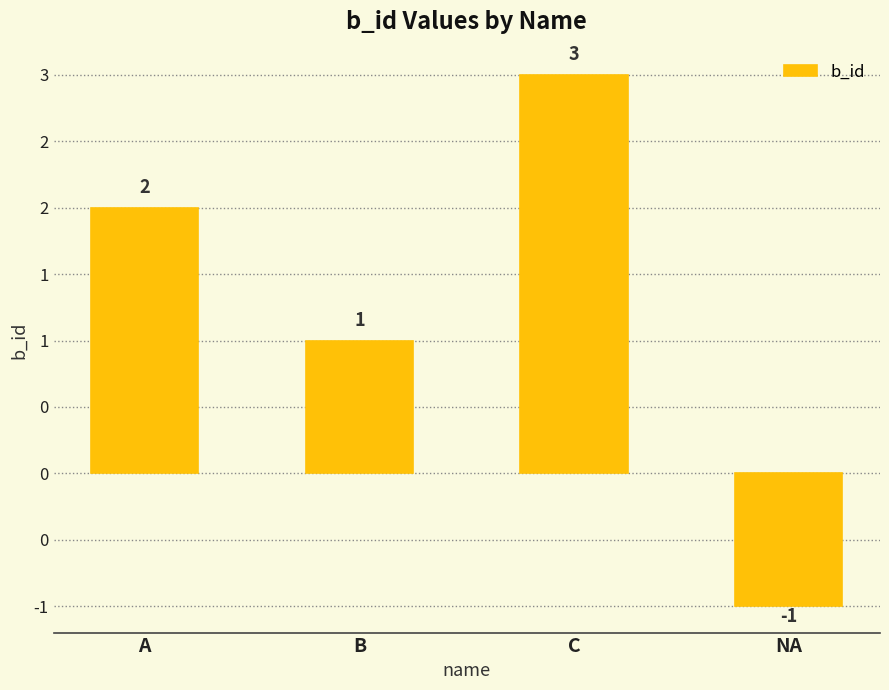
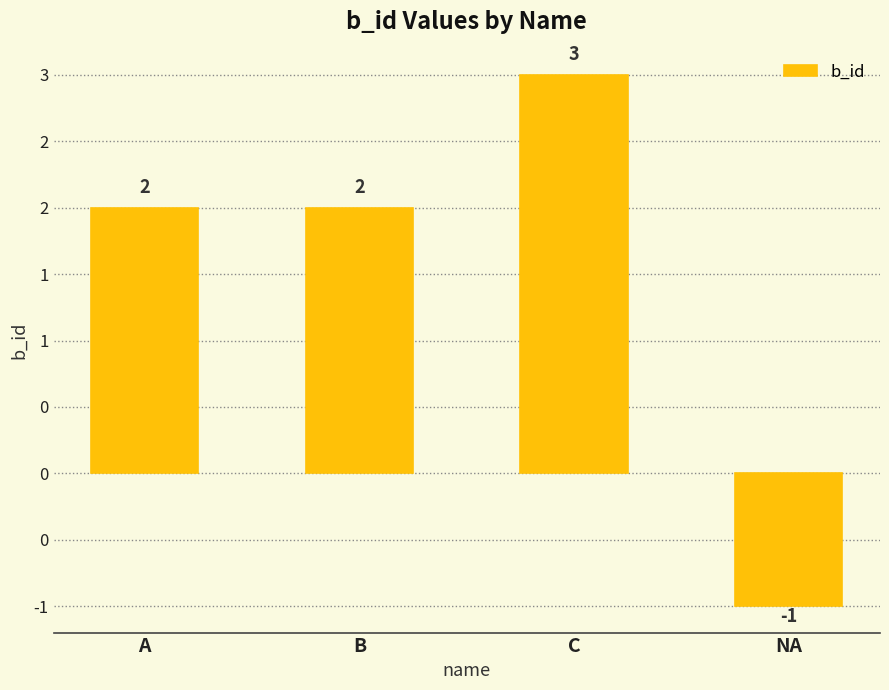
B: 1 -> 2
